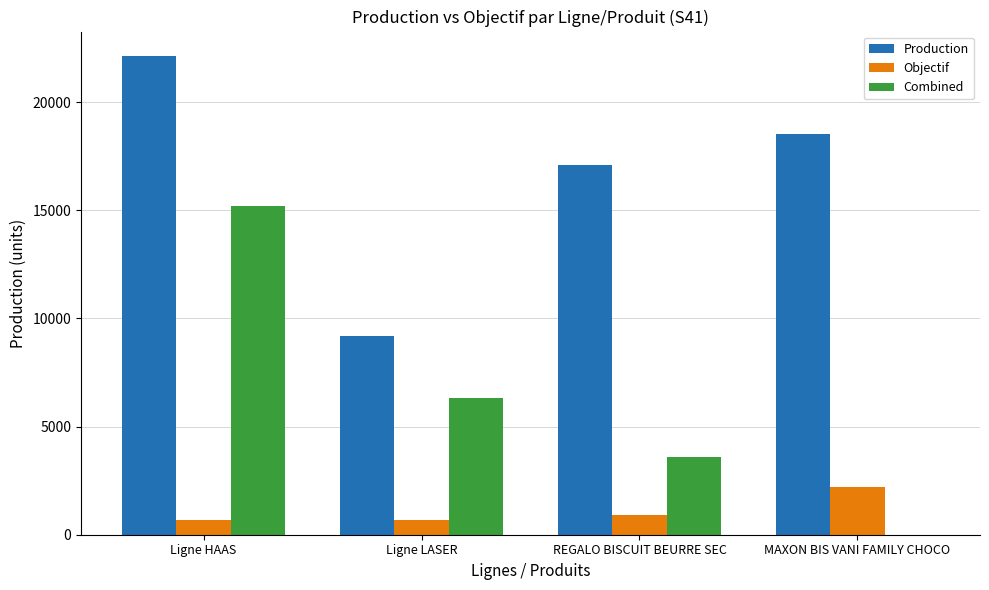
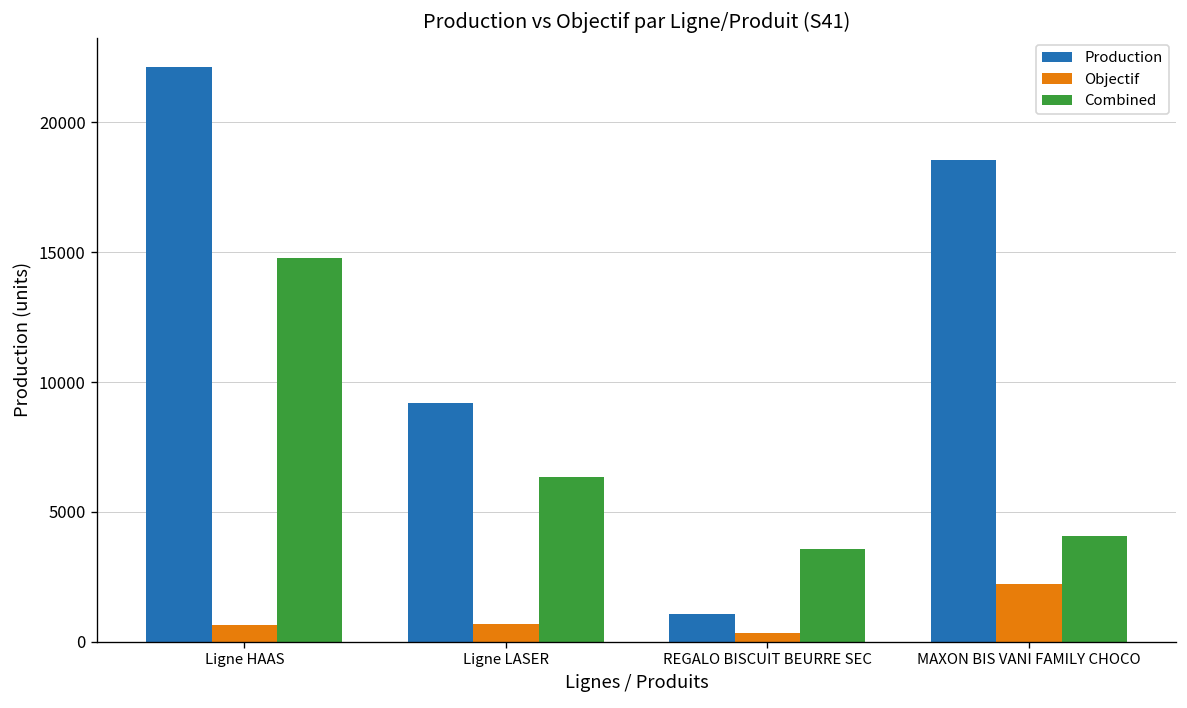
Combined, Ligne HAAS: 15200 -> 14800
Production, REGALO BISCUIT BEURRE SEC: 17100 -> 1100
Objectif, REGALO BISCUIT BEURRE SEC: 900 -> 400
Combined, MAXON BIS VANI FAMILY CHOCO: 0 -> 4100
